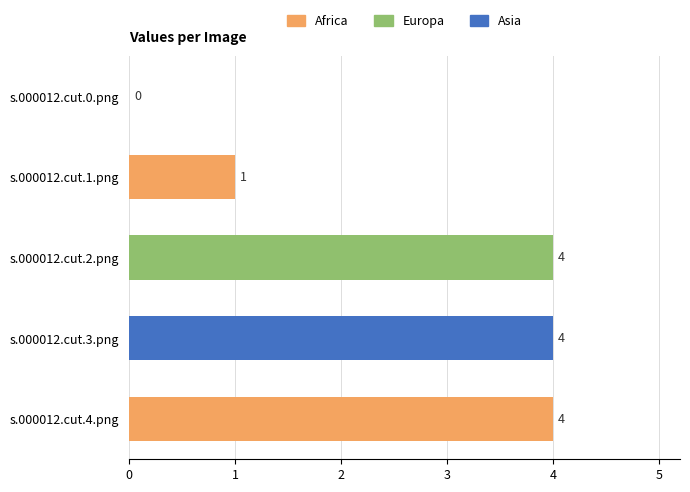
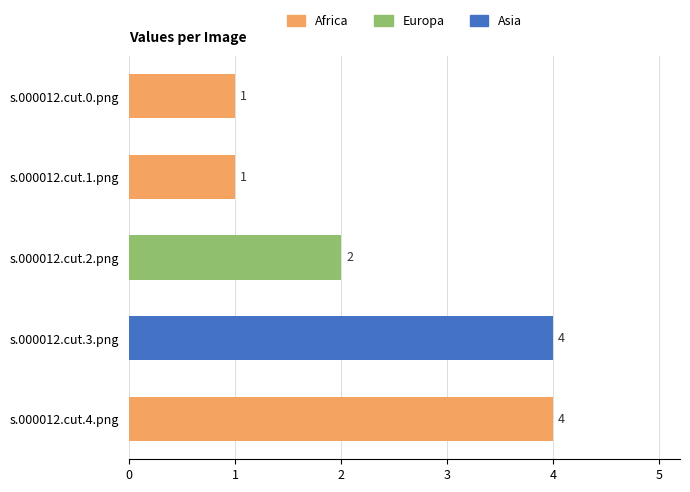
s.000012.cut.0.png: 0 -> 1
s.000012.cut.2.png: 4 -> 2
